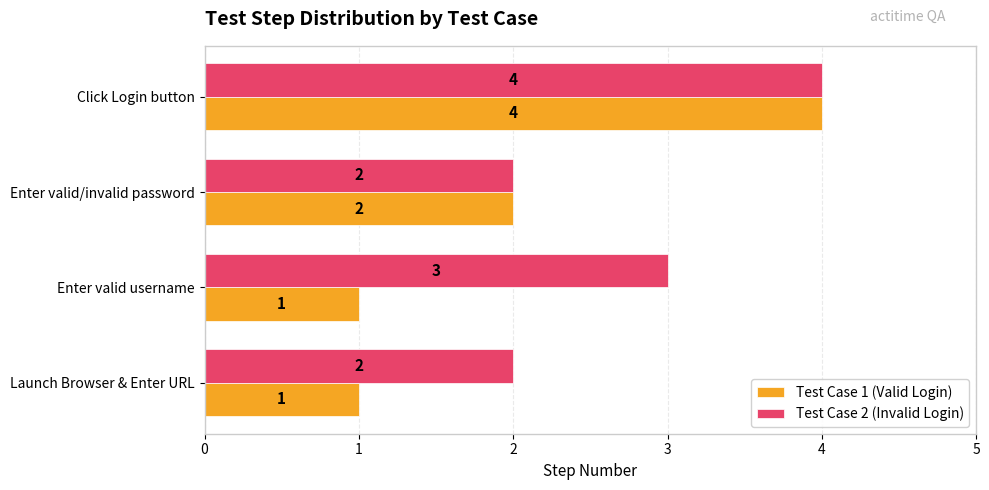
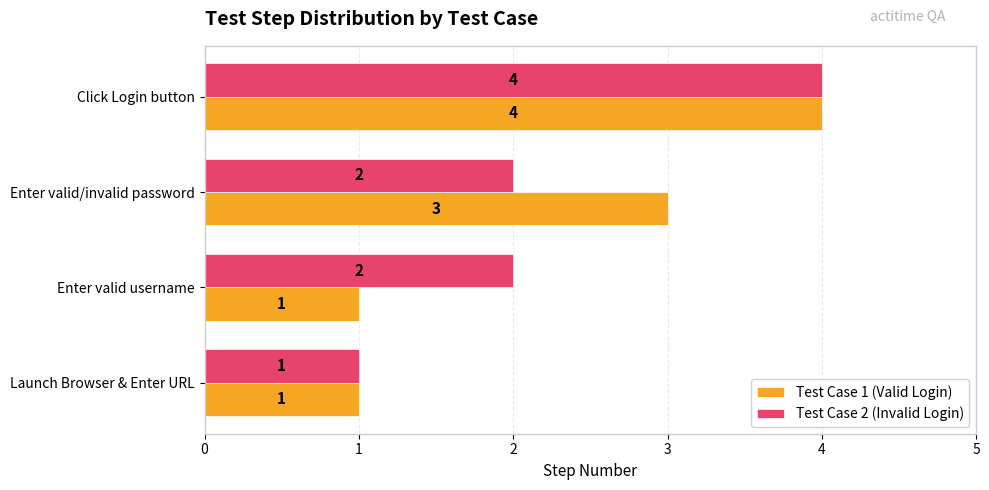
Test Case 1 (Valid Login), Enter valid/invalid password: 2 -> 3
Test Case 2 (Invalid Login), Enter valid username: 3 -> 2
Test Case 2 (Invalid Login), Launch Browser & Enter URL: 2 -> 1
